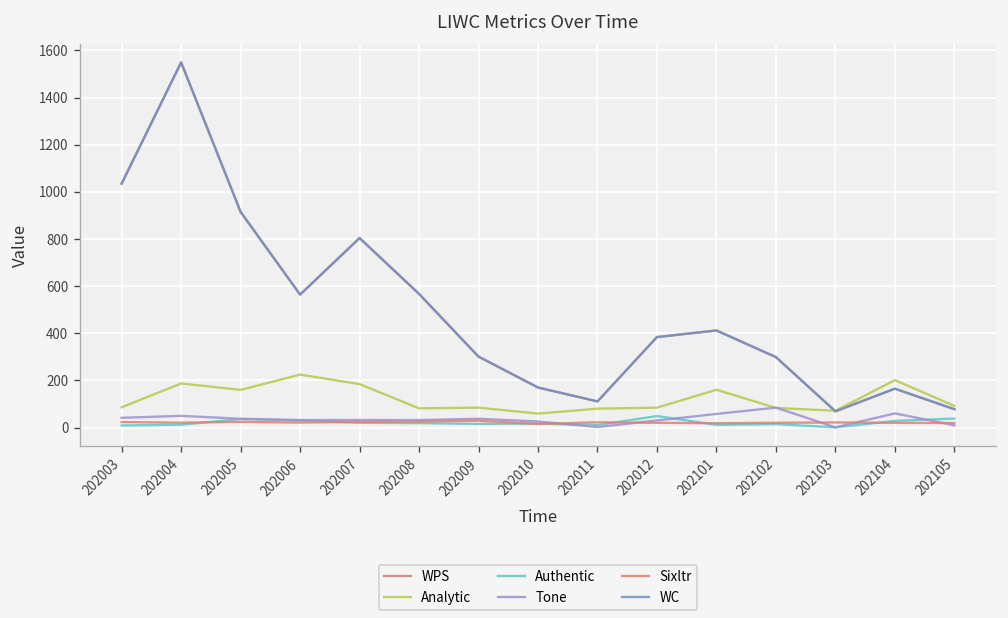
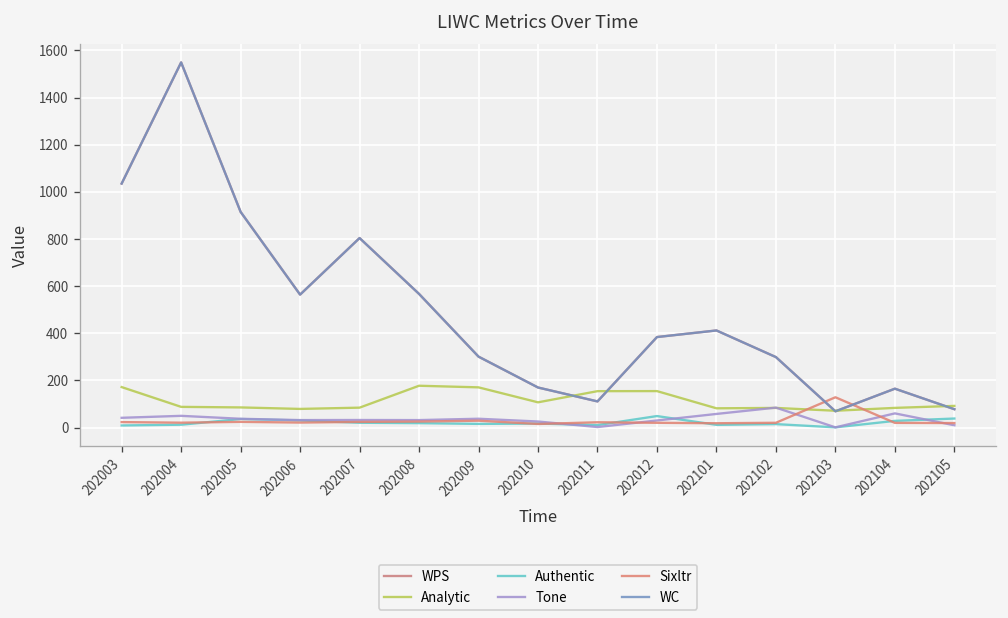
Analytic, 202003: 90 -> 170
Analytic, 202004: 190 -> 90
Analytic, 202005: 160 -> 90
Analytic, 202006: 220 -> 80
Analytic, 202007: 180 -> 80
Analytic, 202008: 80 -> 180
Analytic, 202009: 80 -> 170
Analytic, 202010: 60 -> 110
Analytic, 202011: 80 -> 150
Analytic, 202012: 80 -> 150
Analytic, 202101: 160 -> 80
Sixltr, 202103: 20 -> 130
Analytic, 202104: 200 -> 80
